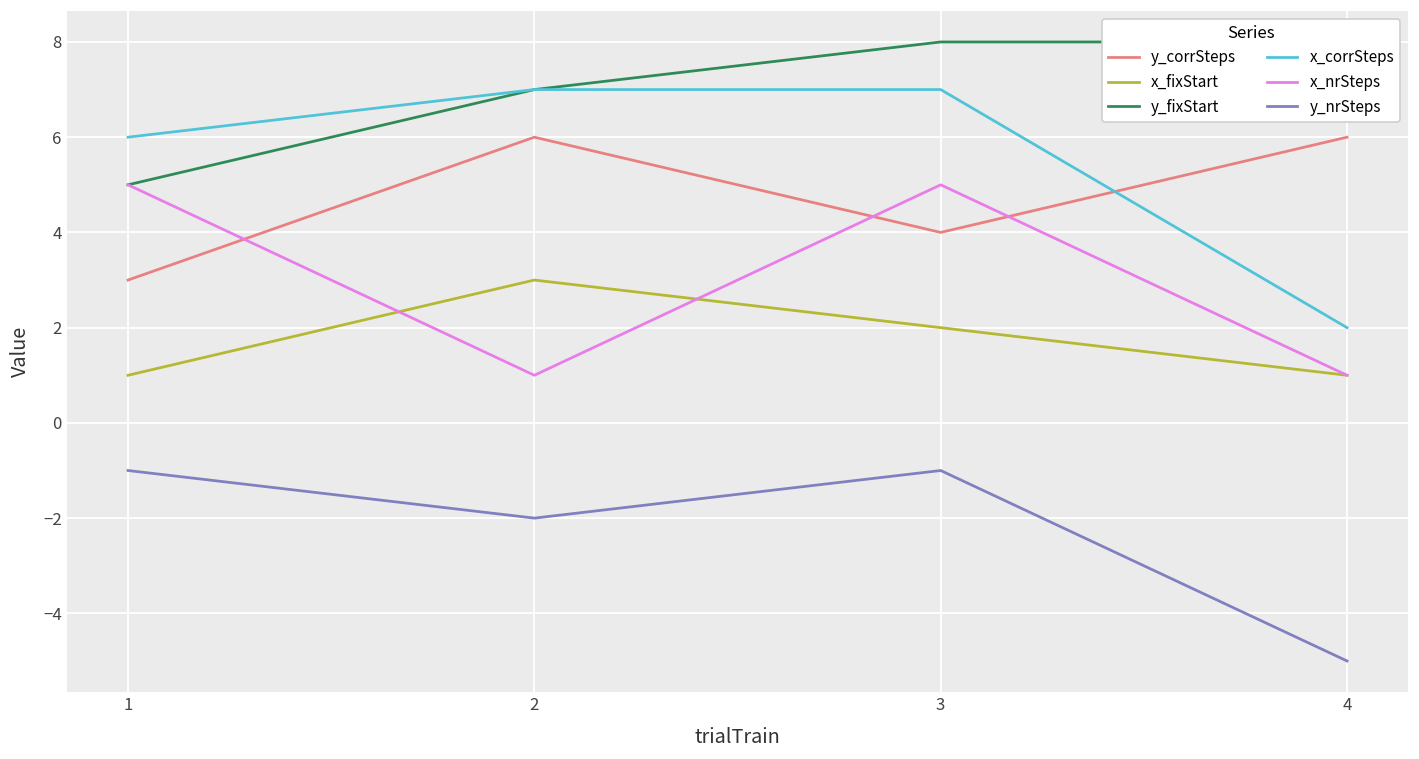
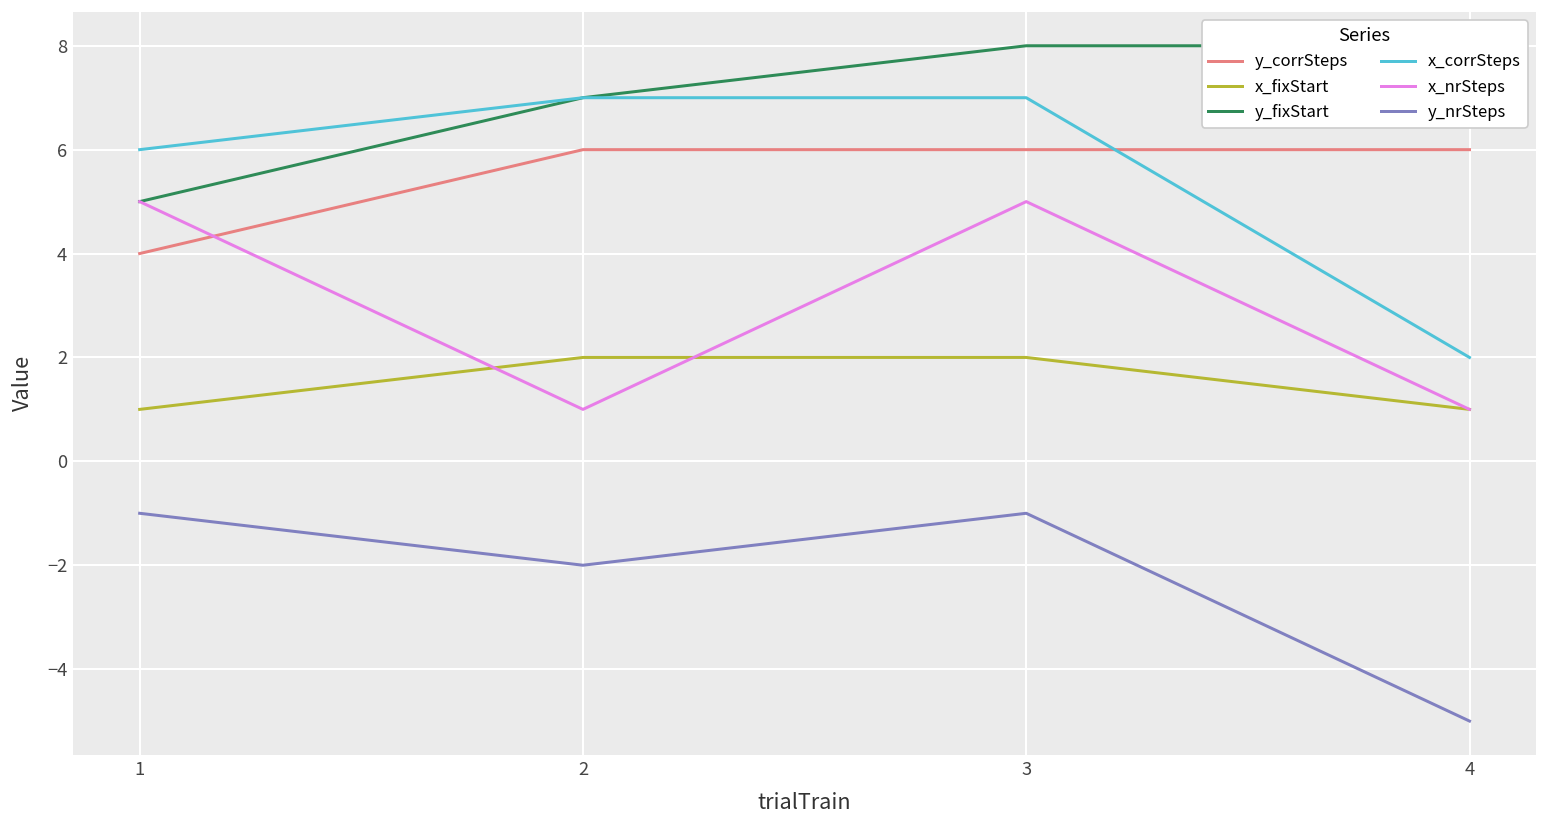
y_corrSteps, 1: 3 -> 4
x_fixStart, 2: 3 -> 2
y_corrSteps, 3: 4 -> 6
